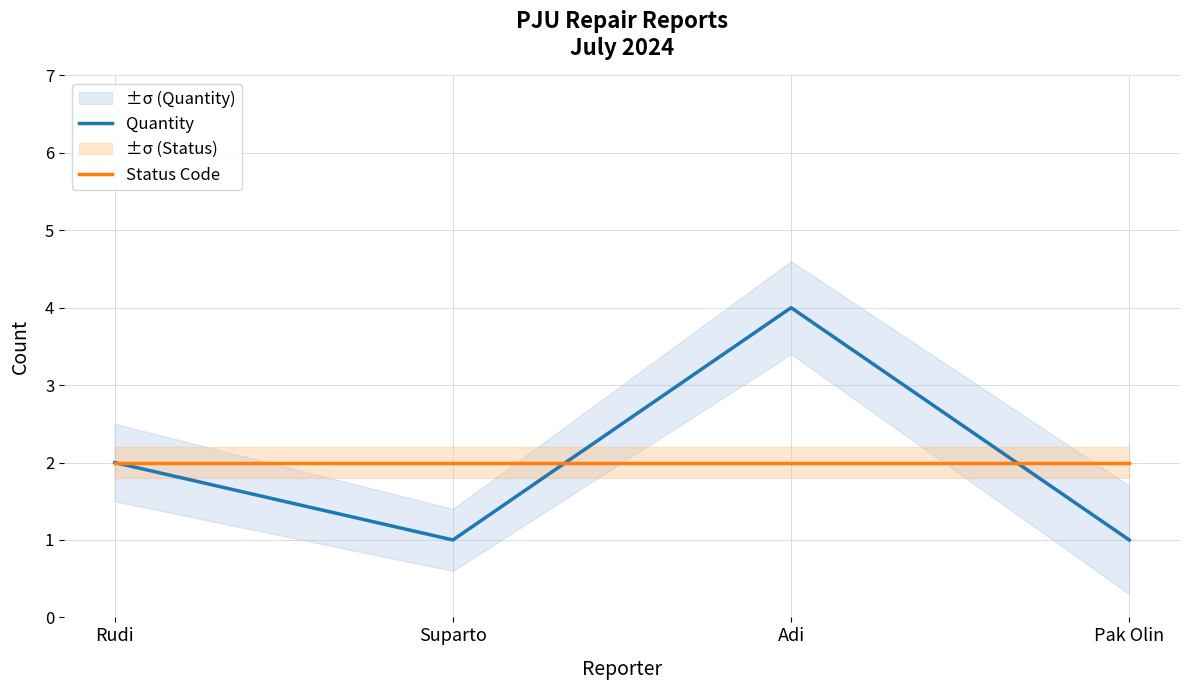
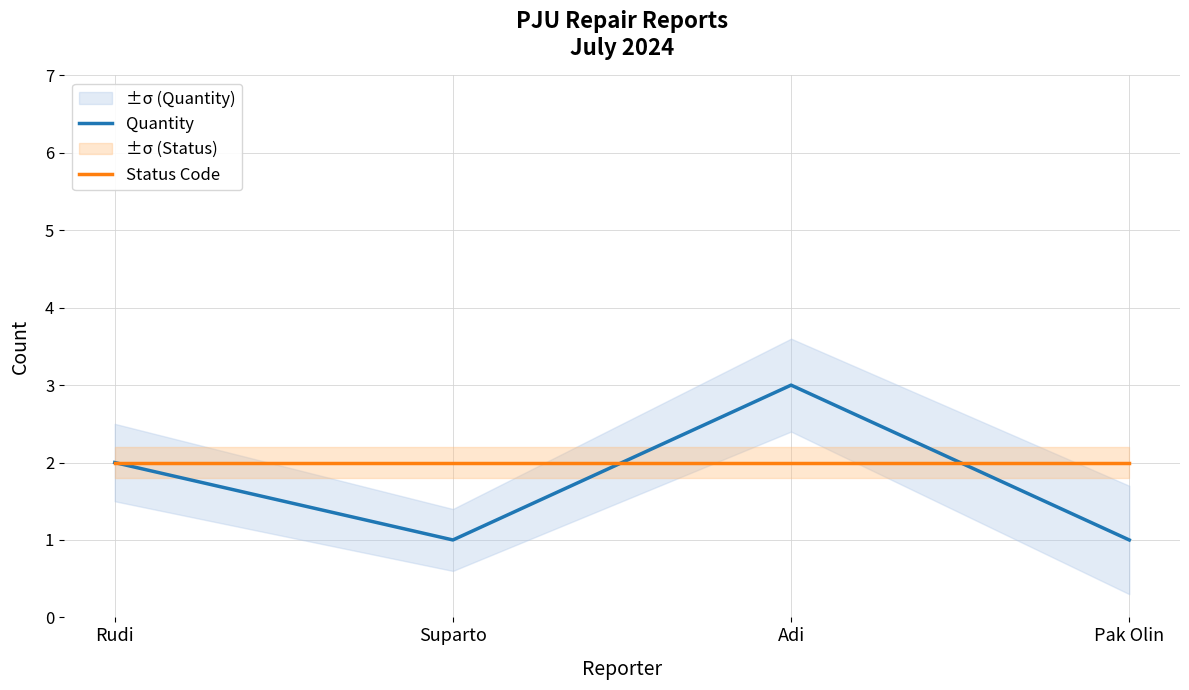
Quantity, Adi: 4 -> 3
